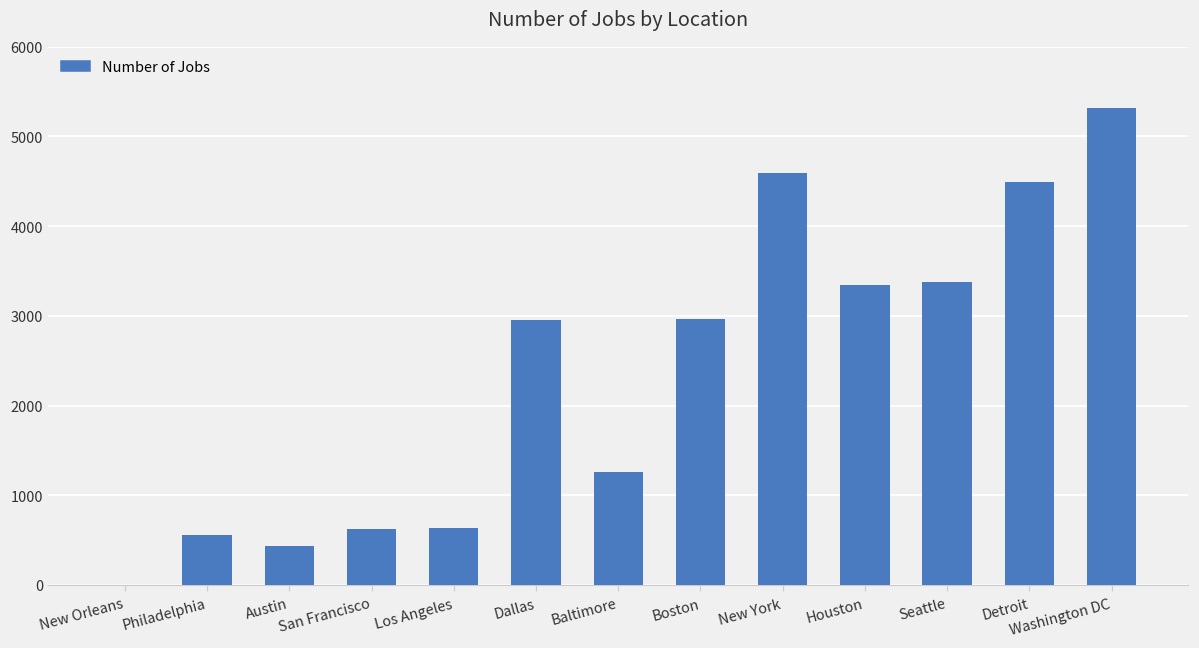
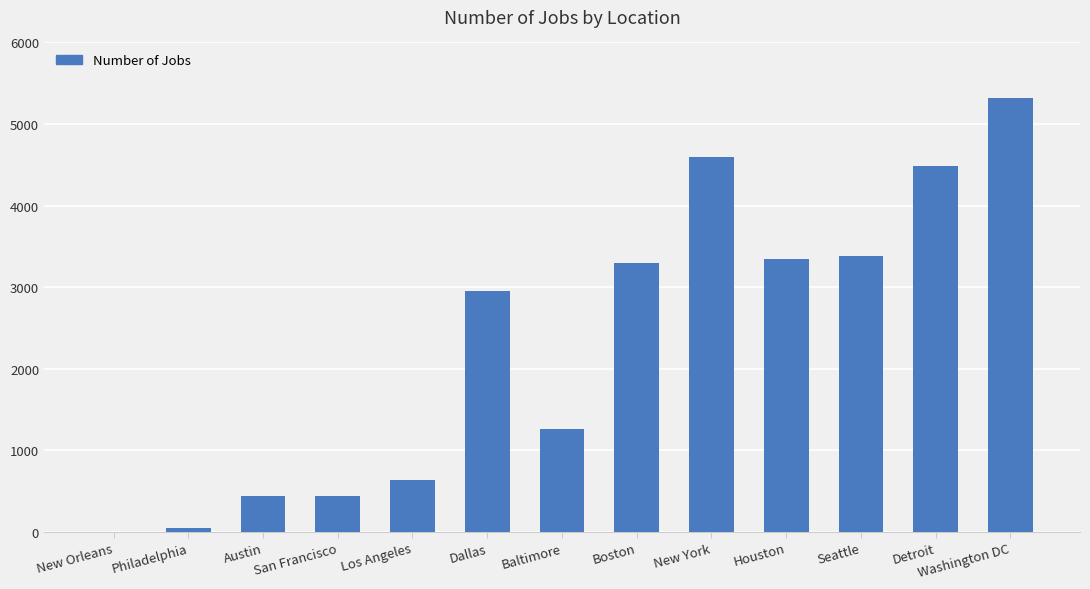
Philadelphia: 600 -> 0
San Francisco: 600 -> 400
Boston: 3000 -> 3300
